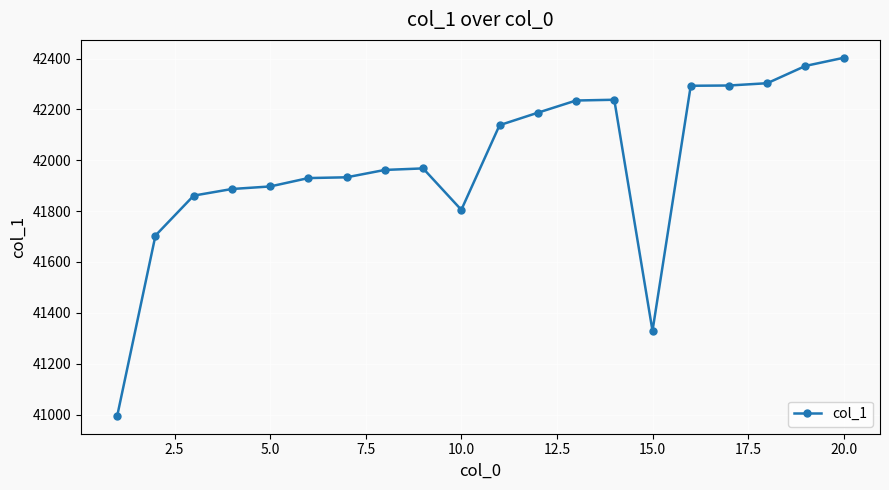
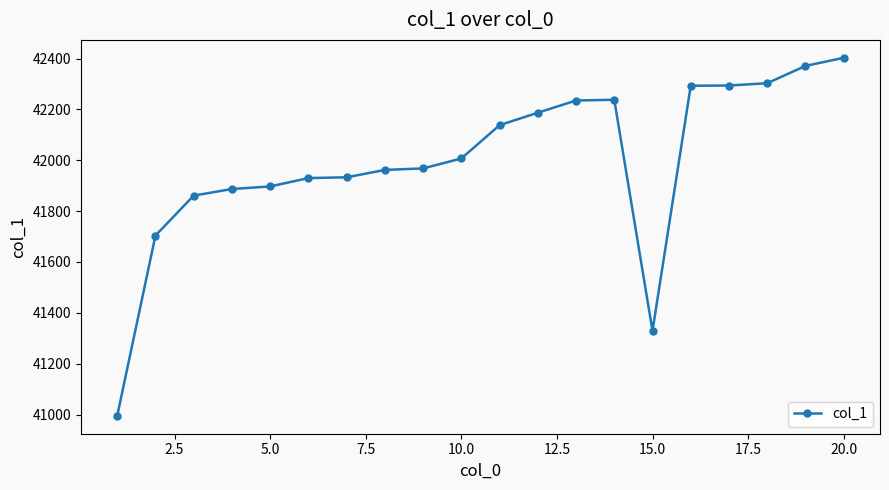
10.0: 41810 -> 42010
